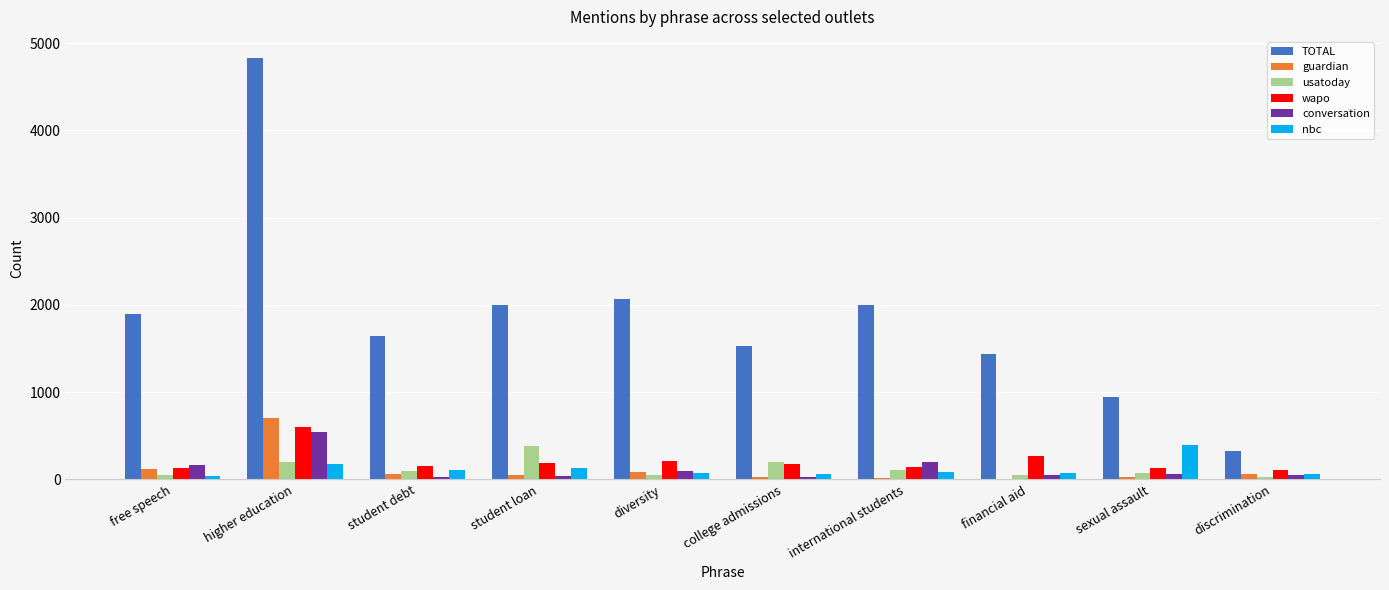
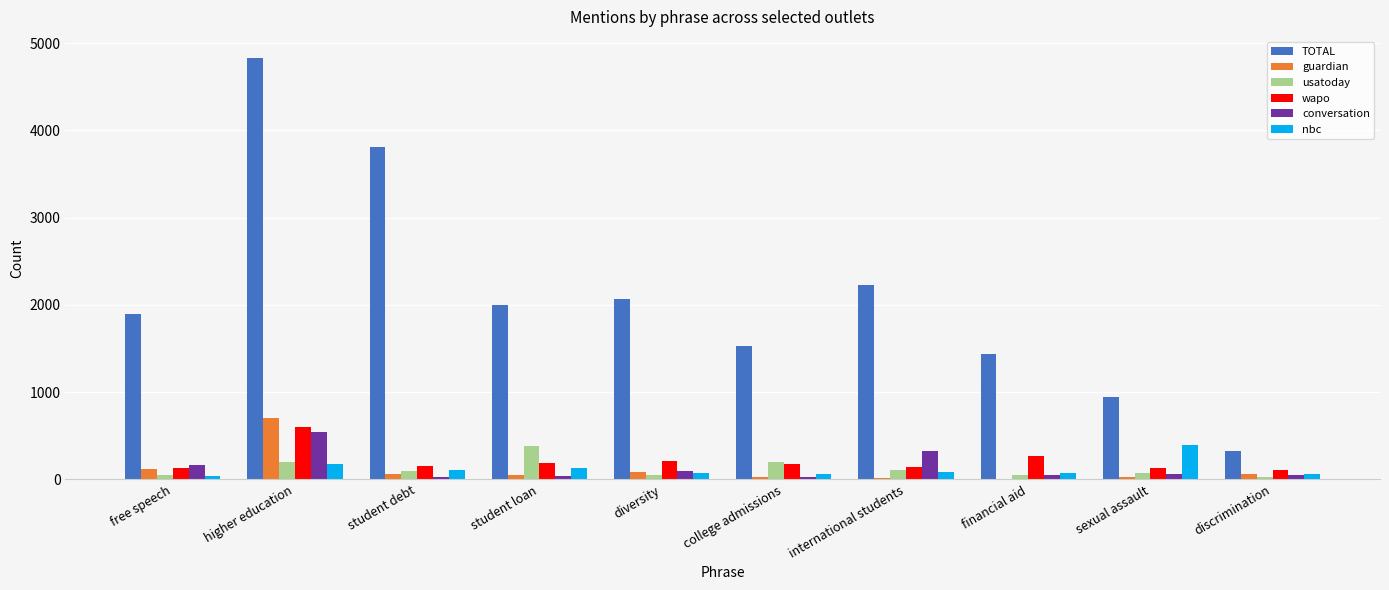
TOTAL, student debt: 1600 -> 3800
TOTAL, international students: 2000 -> 2200
conversation, international students: 200 -> 300
